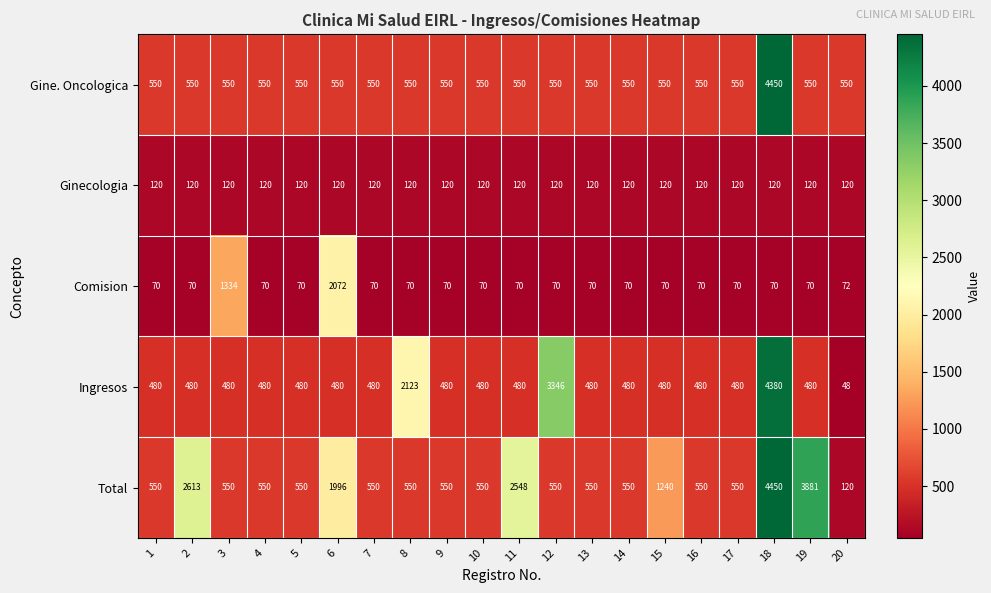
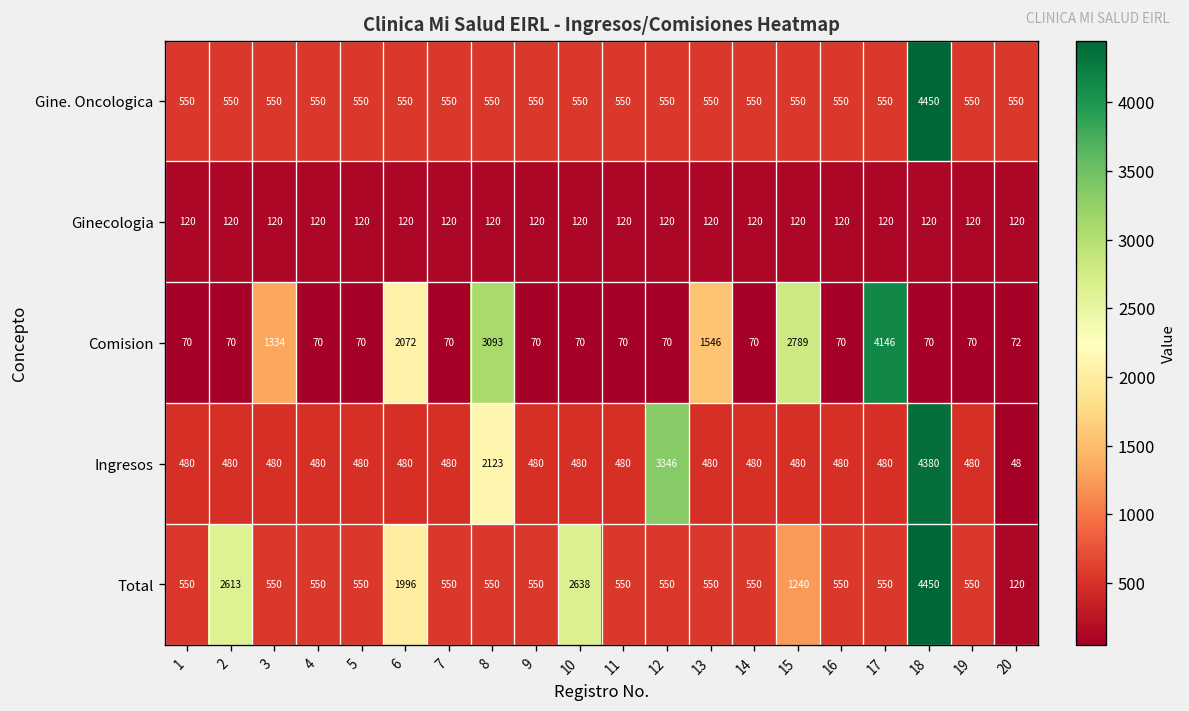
Comision, 8: 70 -> 3093
Comision, 13: 70 -> 1546
Comision, 15: 70 -> 2789
Comision, 17: 70 -> 4146
Total, 10: 550 -> 2638
Total, 11: 2548 -> 550
Total, 19: 3881 -> 550
